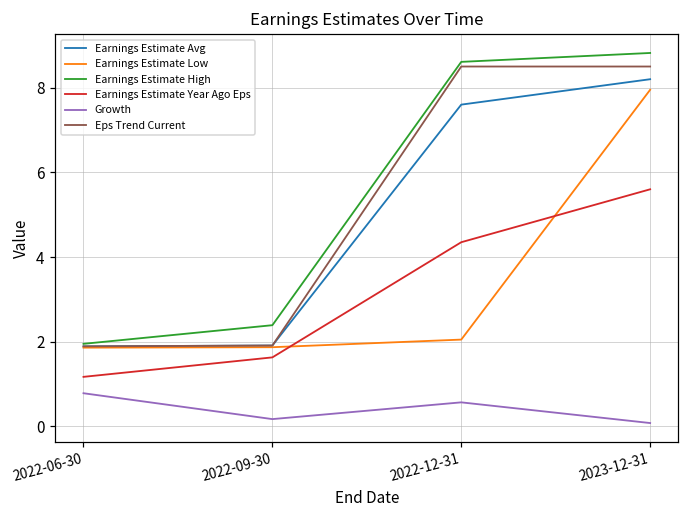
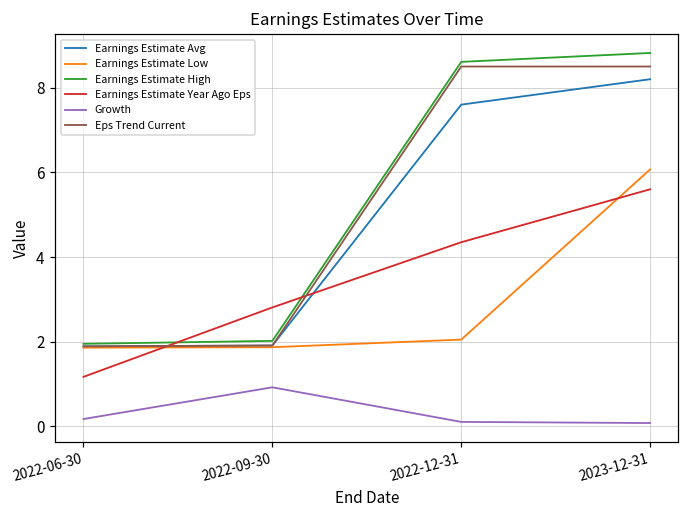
Growth, 2022-06-30: 0.8 -> 0.2
Earnings Estimate High, 2022-09-30: 2.4 -> 2.0
Earnings Estimate Year Ago Eps, 2022-09-30: 1.6 -> 2.8
Growth, 2022-09-30: 0.2 -> 0.9
Growth, 2022-12-31: 0.6 -> 0.1
Earnings Estimate Low, 2023-12-31: 8.0 -> 6.1
